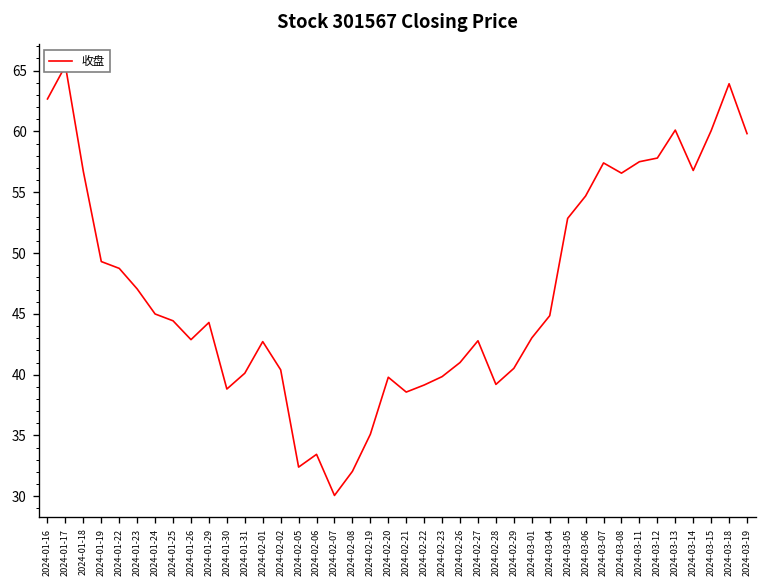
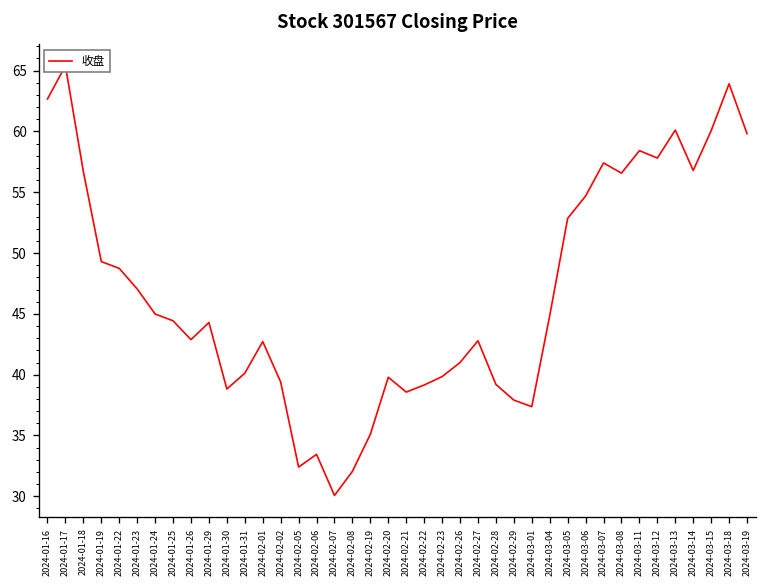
2024-02-02: 40.4 -> 39.4
2024-02-29: 40.5 -> 37.9
2024-03-01: 43.0 -> 37.4
2024-03-11: 57.5 -> 58.4
